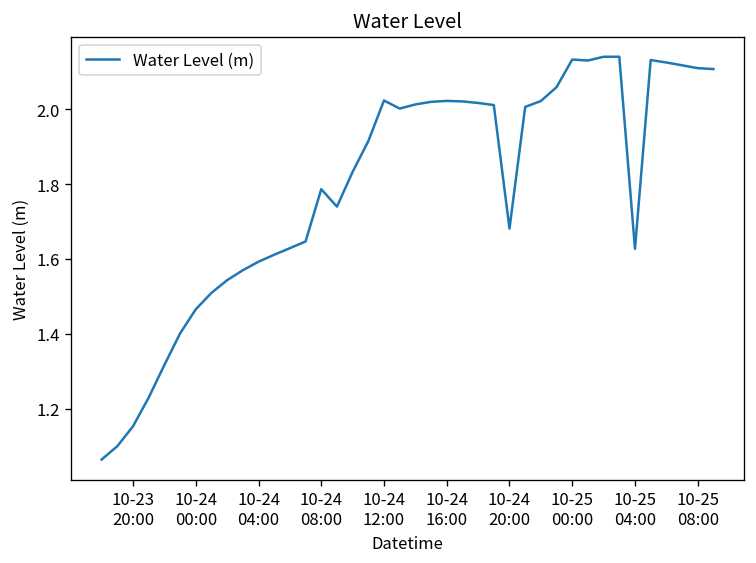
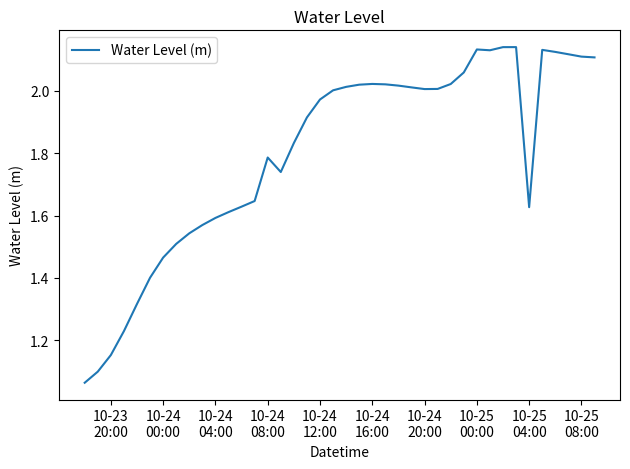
10-24 12:00: 2.02 -> 1.97
10-24 20:00: 1.68 -> 2.01
